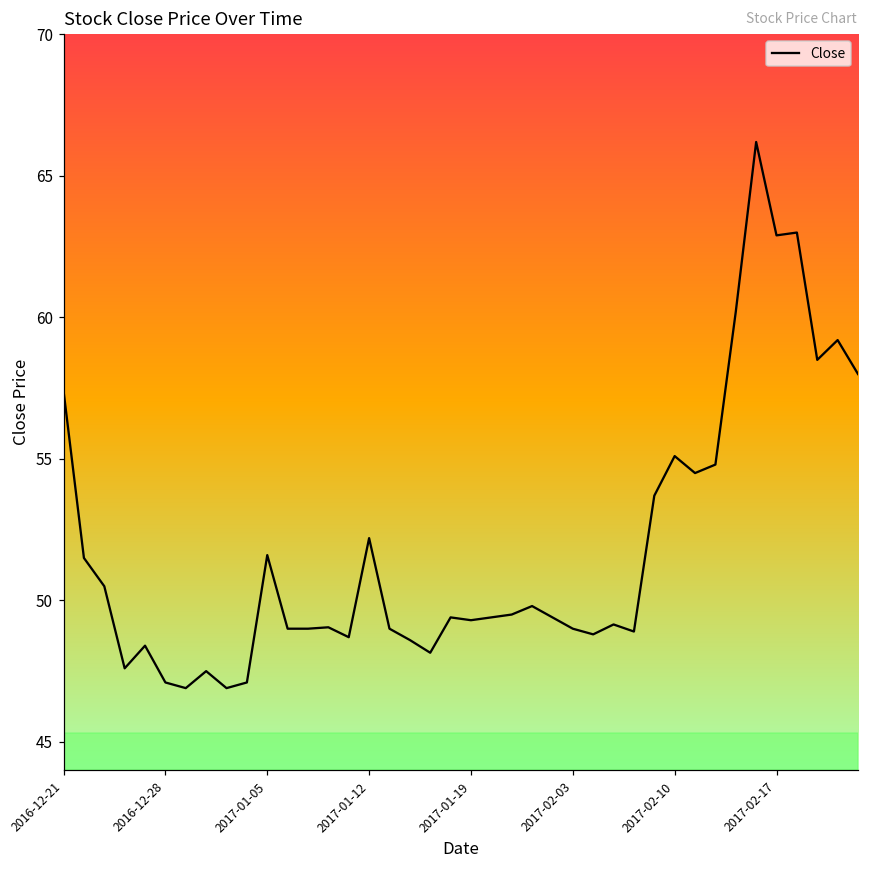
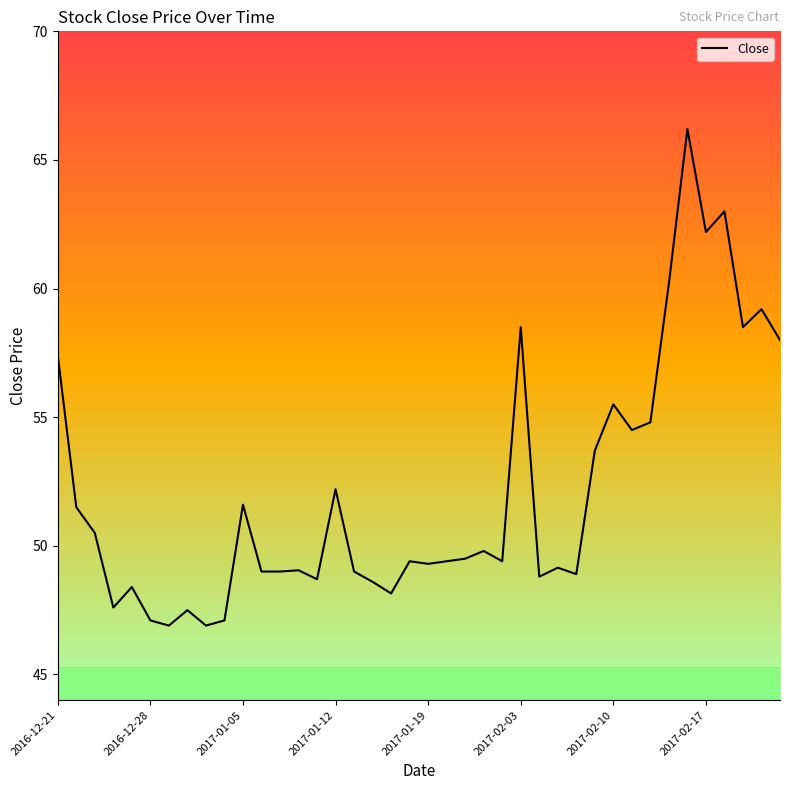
2017-02-03: 49.0 -> 58.5
2017-02-10: 55.1 -> 55.5
2017-02-17: 62.9 -> 62.2
